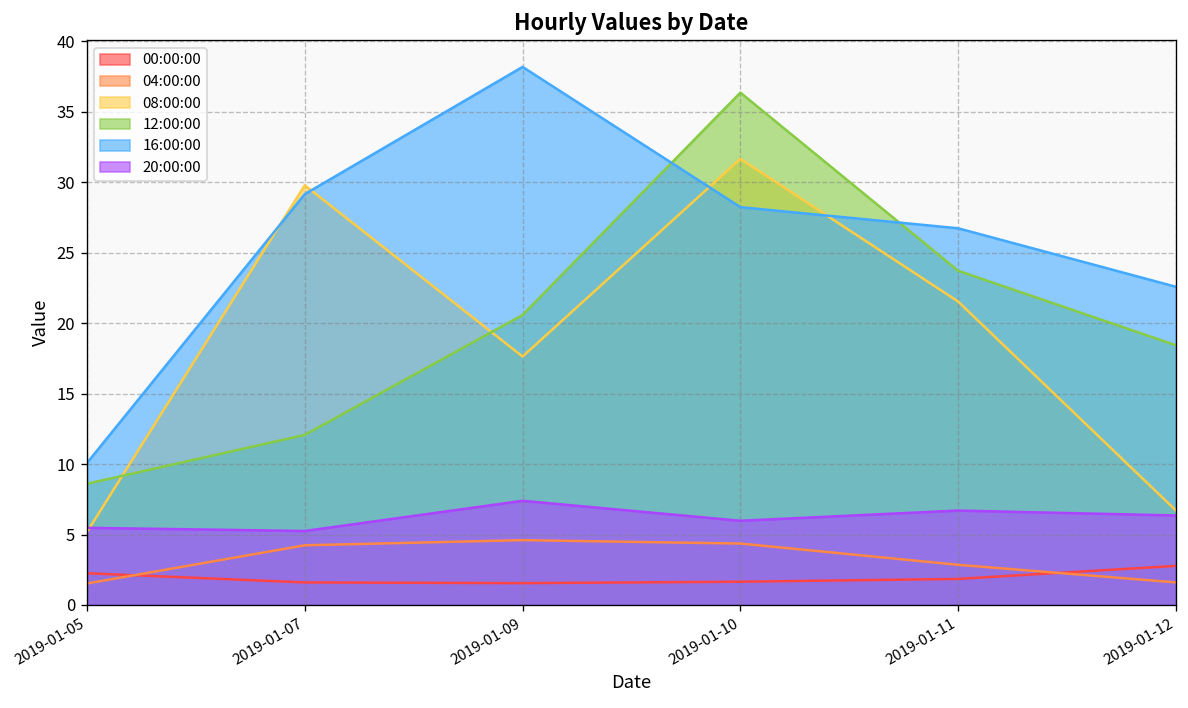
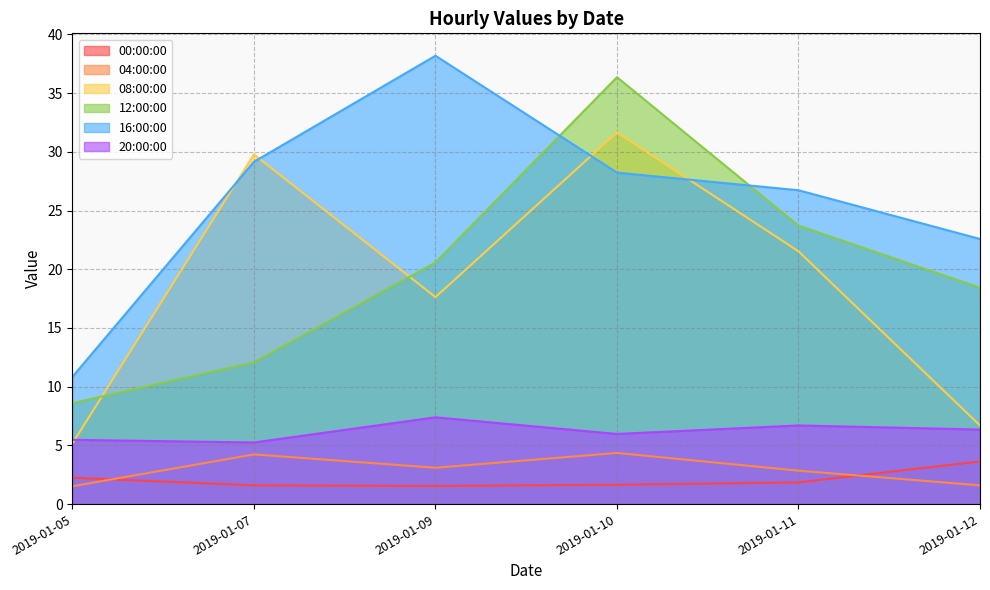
16:00:00, 2019-01-05: 10.1 -> 10.8
04:00:00, 2019-01-09: 4.6 -> 3.1
00:00:00, 2019-01-12: 2.8 -> 3.6
